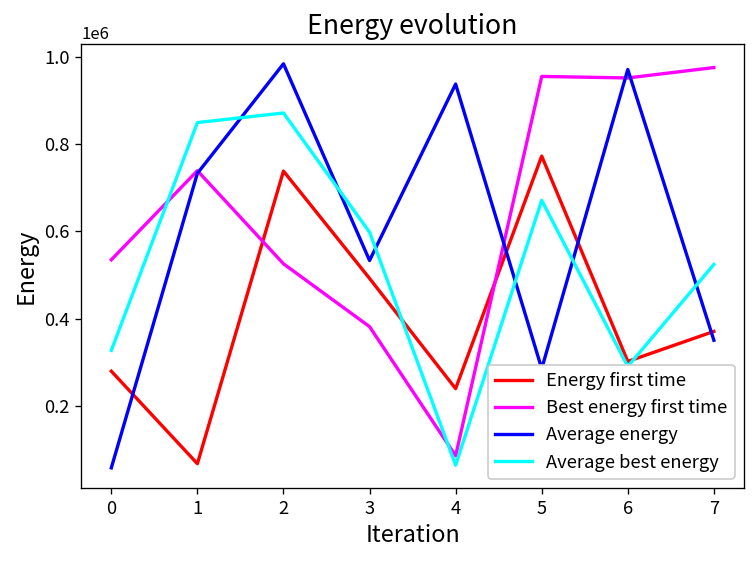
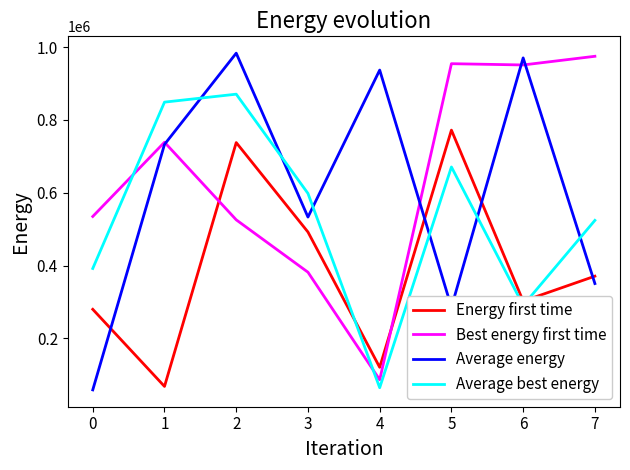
Average best energy, 0: 330000 -> 390000
Energy first time, 4: 240000 -> 120000
